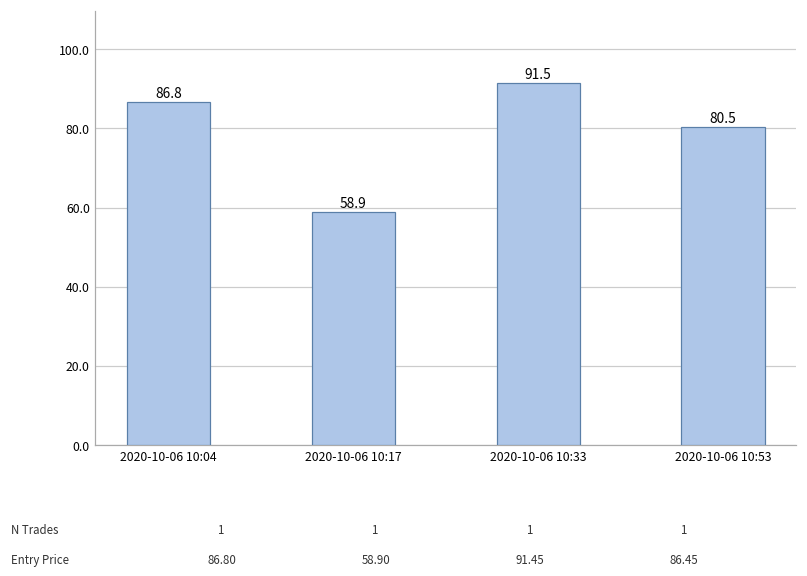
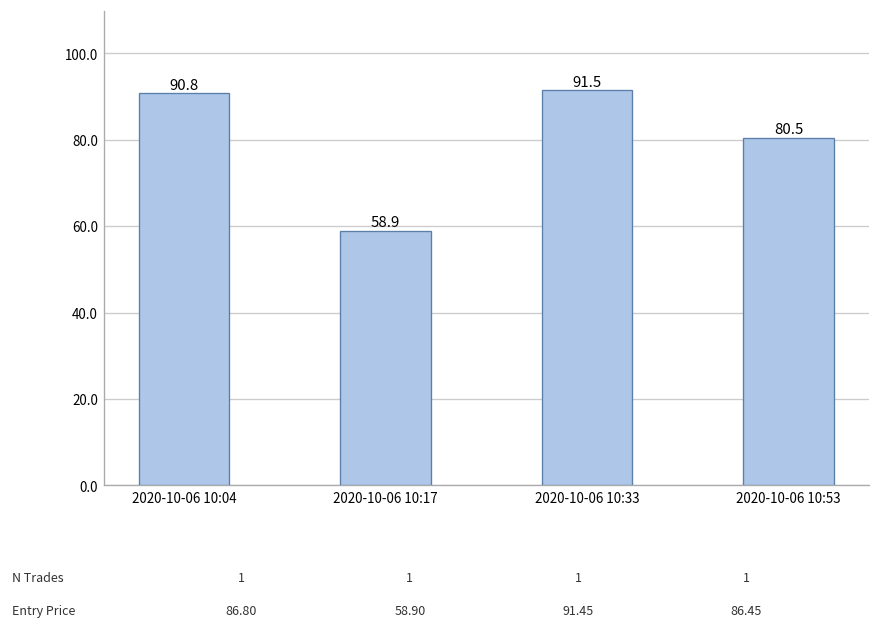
2020-10-06 10:04: 86.8 -> 90.8
